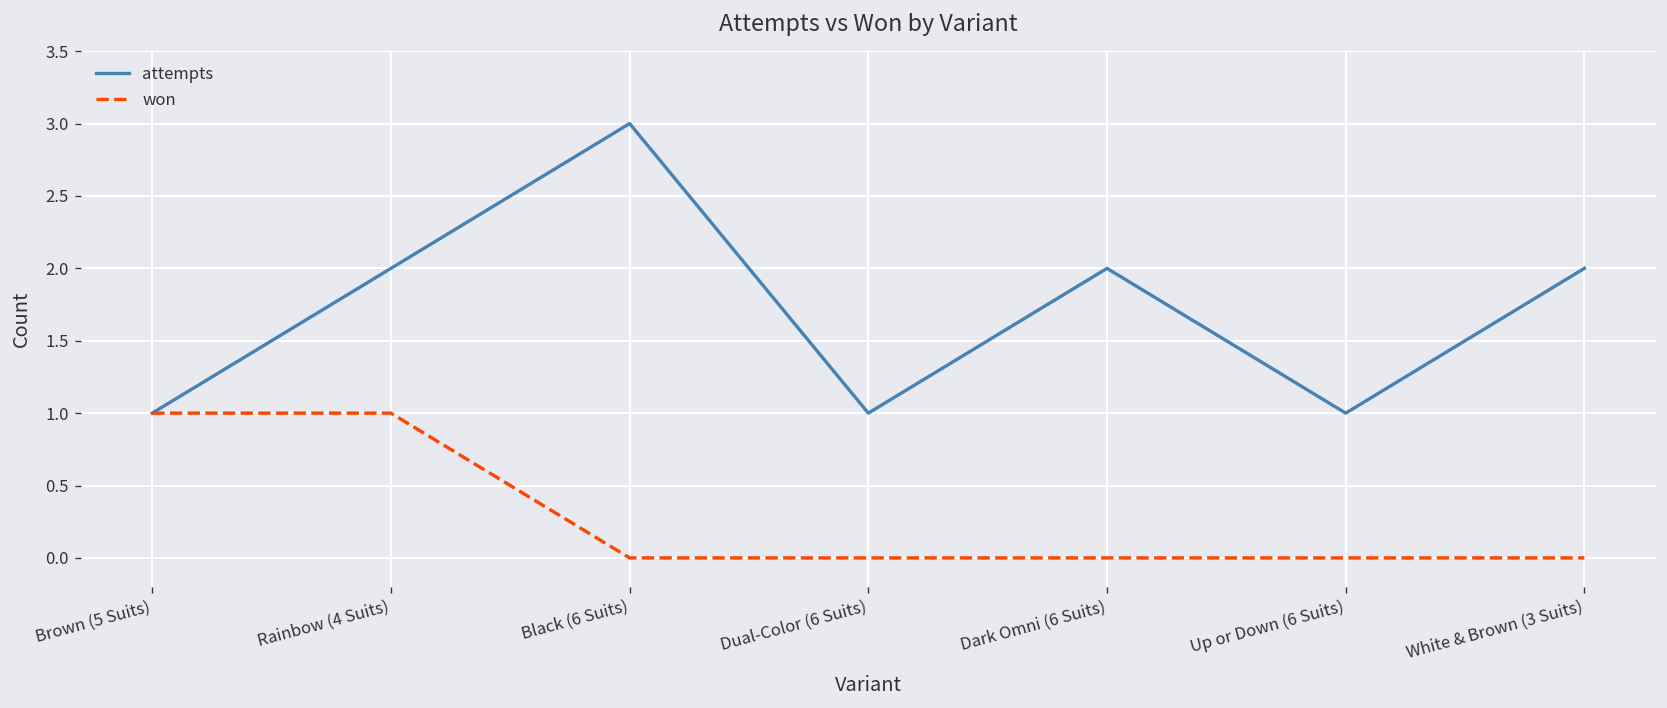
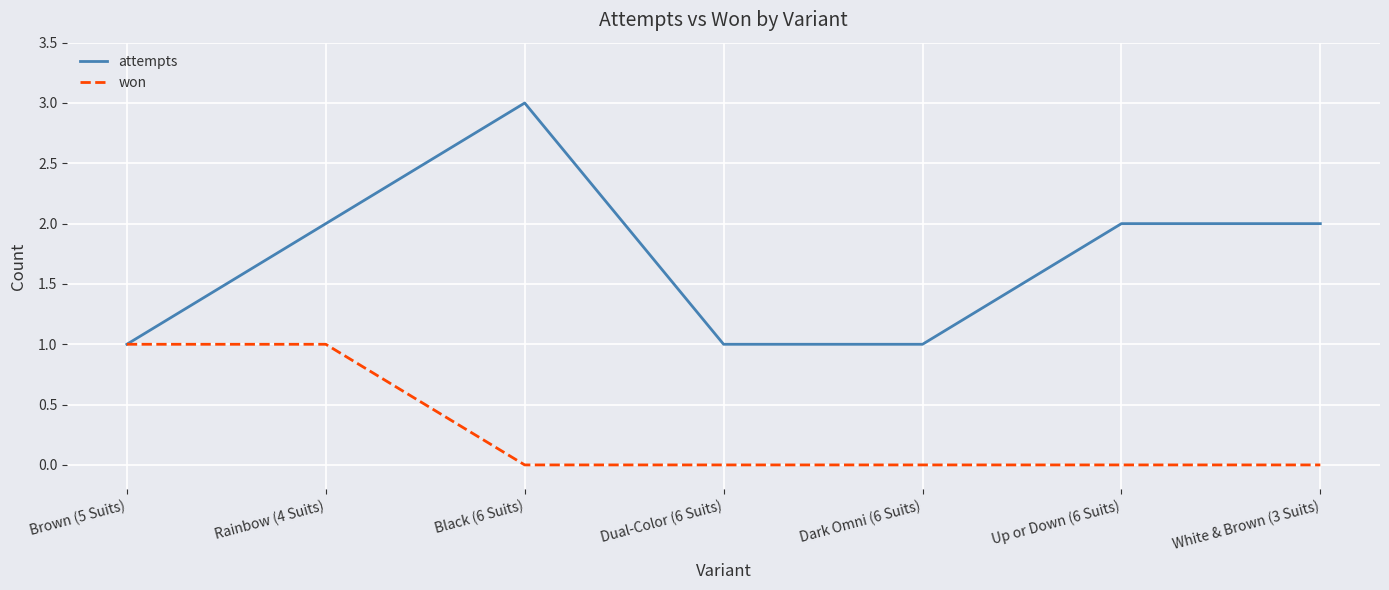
attempts, Dark Omni (6 Suits): 2 -> 1
attempts, Up or Down (6 Suits): 1 -> 2
